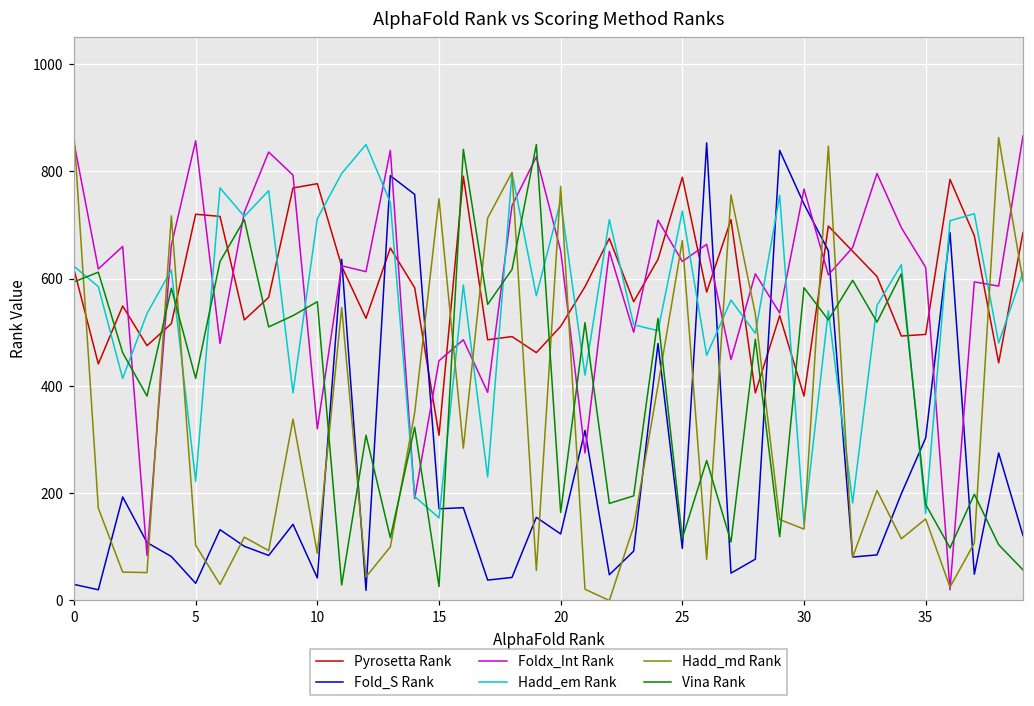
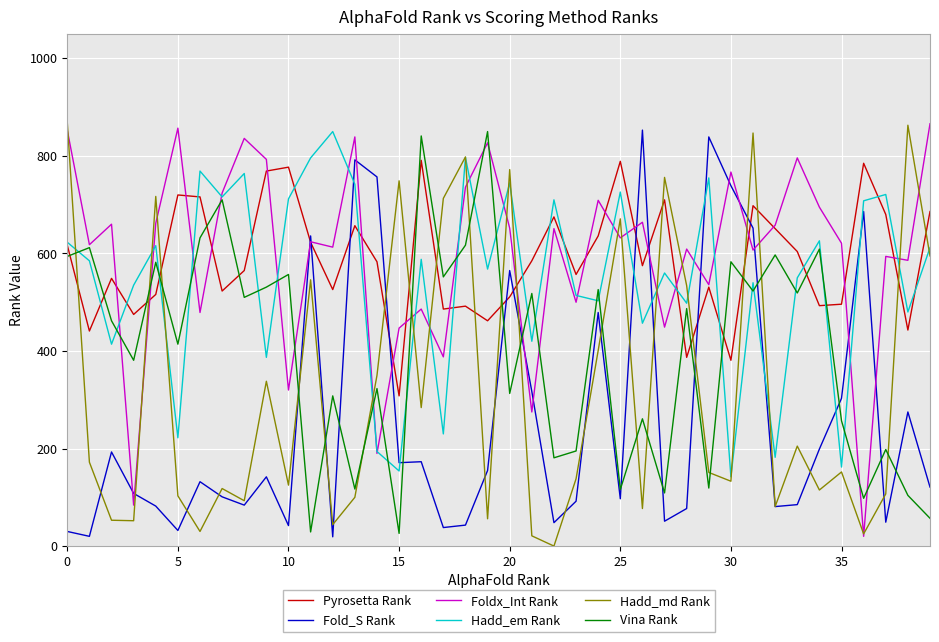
Hadd_md Rank, 10: 90 -> 130
Fold_S Rank, 20: 120 -> 570
Vina Rank, 20: 160 -> 310
Vina Rank, 35: 180 -> 260
